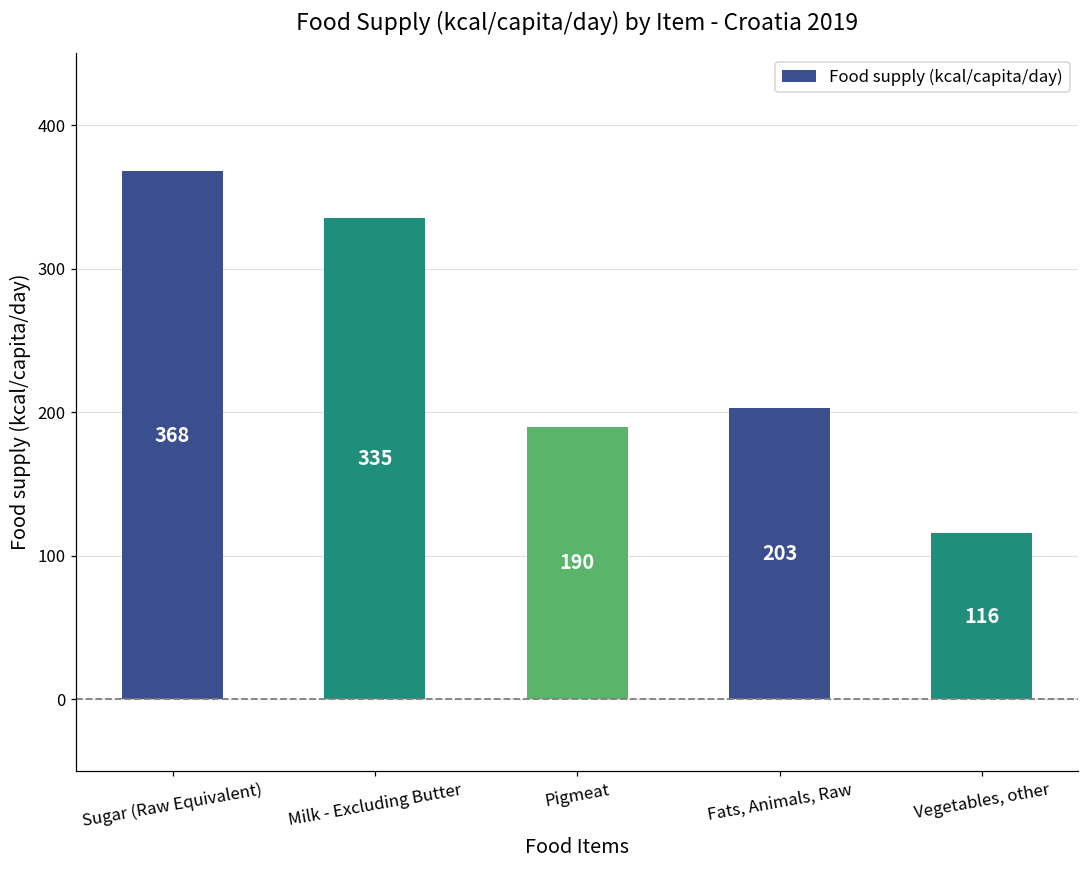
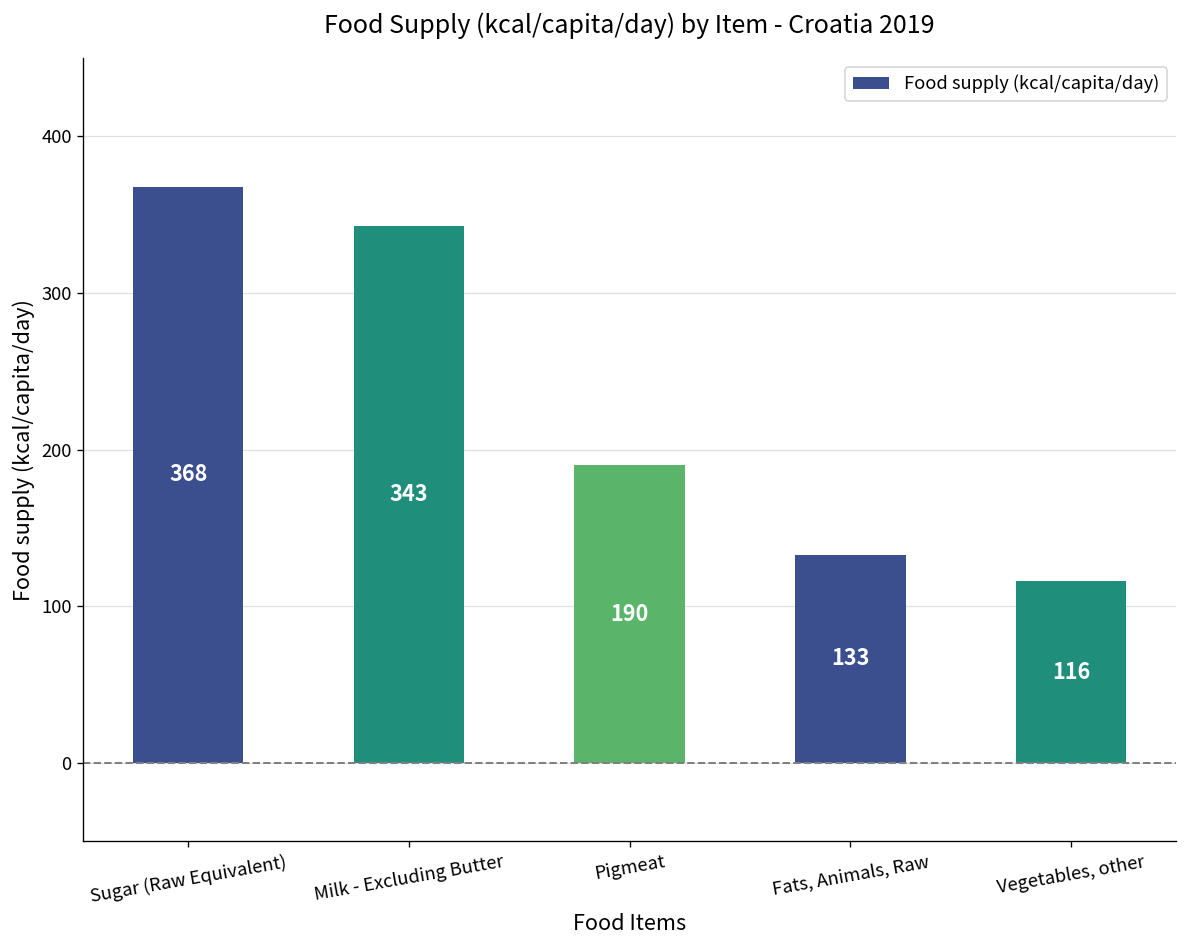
Milk - Excluding Butter: 335 -> 343
Fats, Animals, Raw: 203 -> 133
